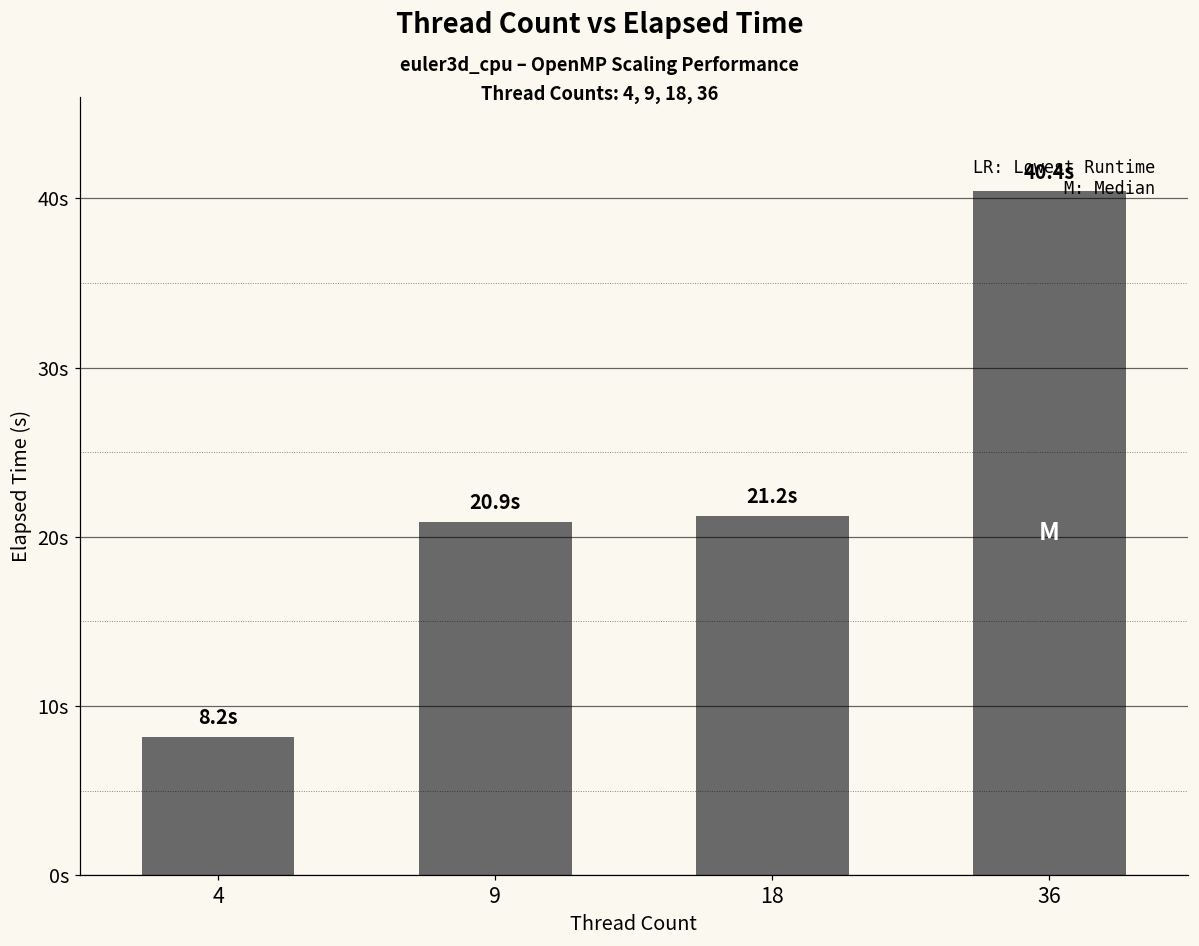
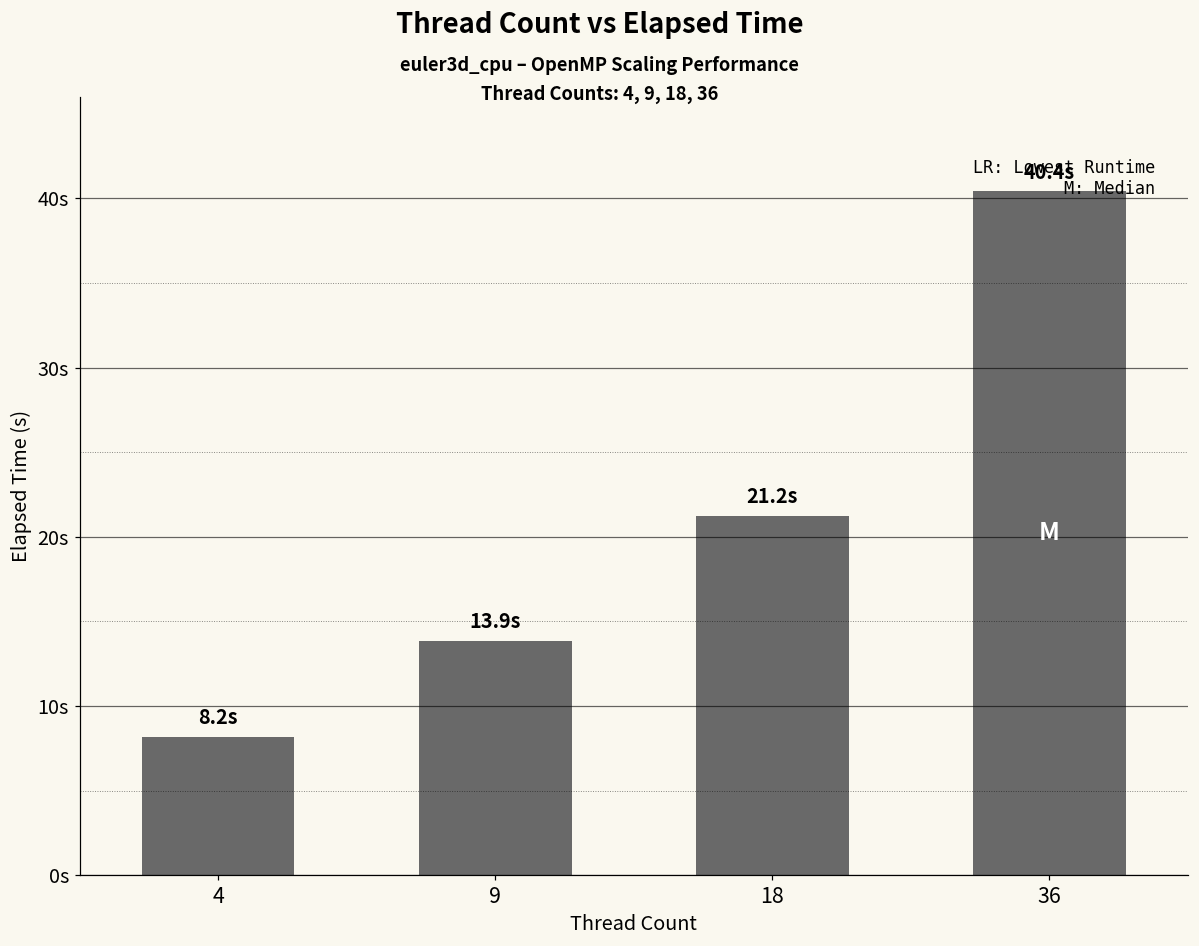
9: 20.9s -> 13.9s
